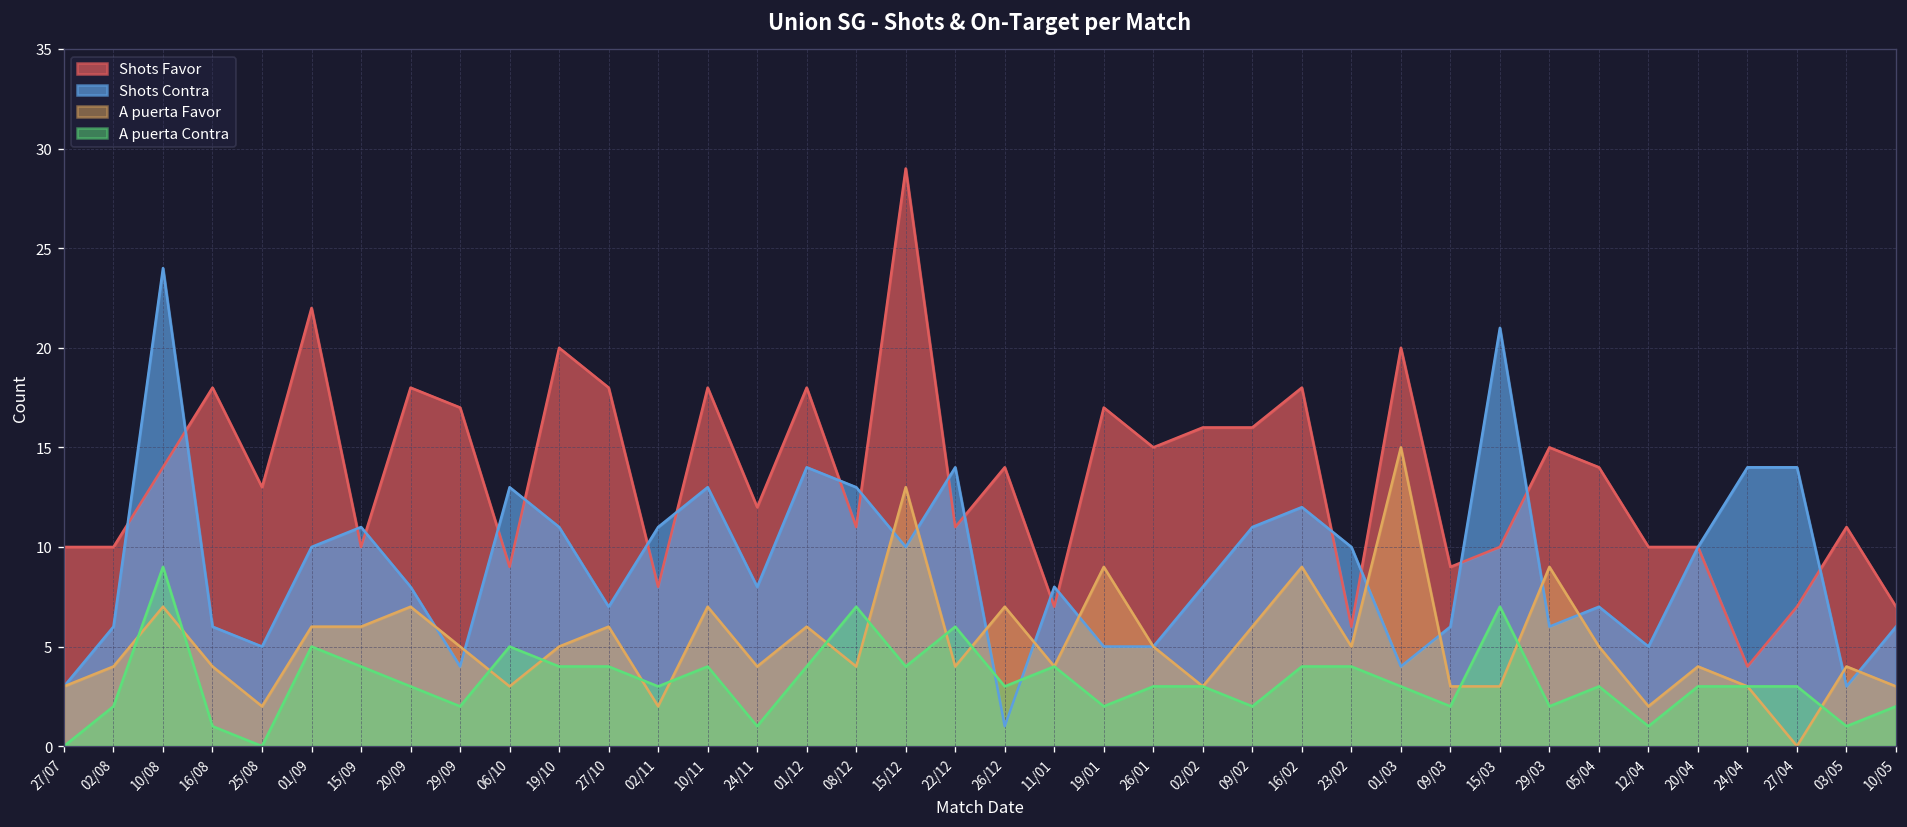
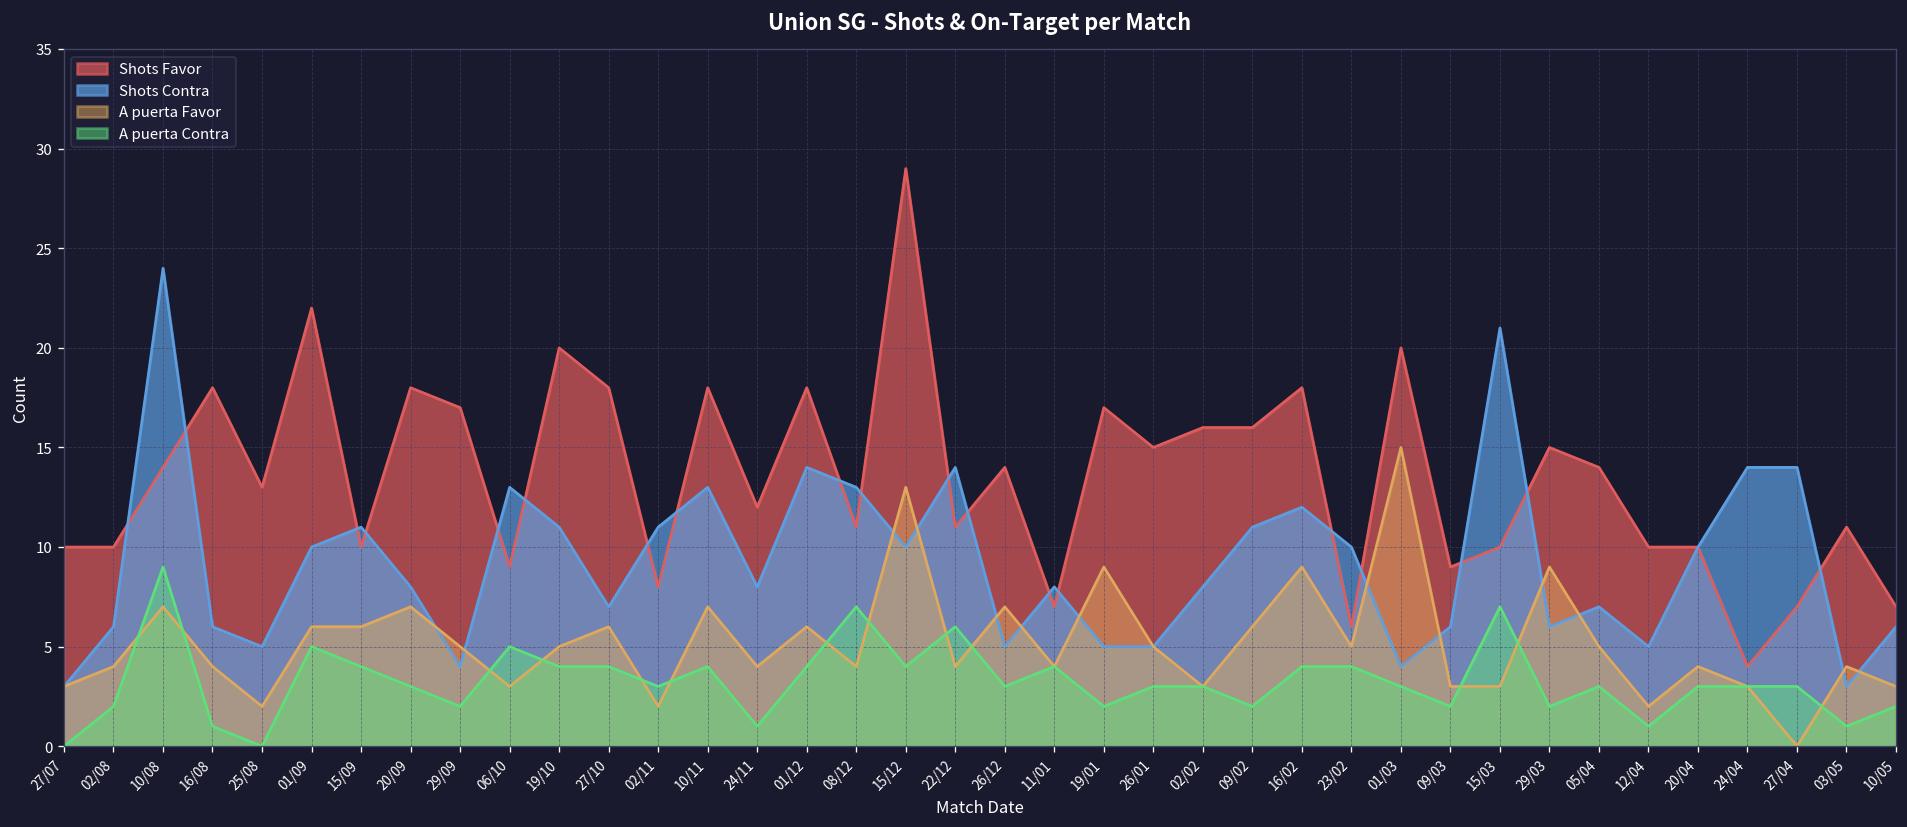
Shots Contra, 26/12: 1 -> 5
